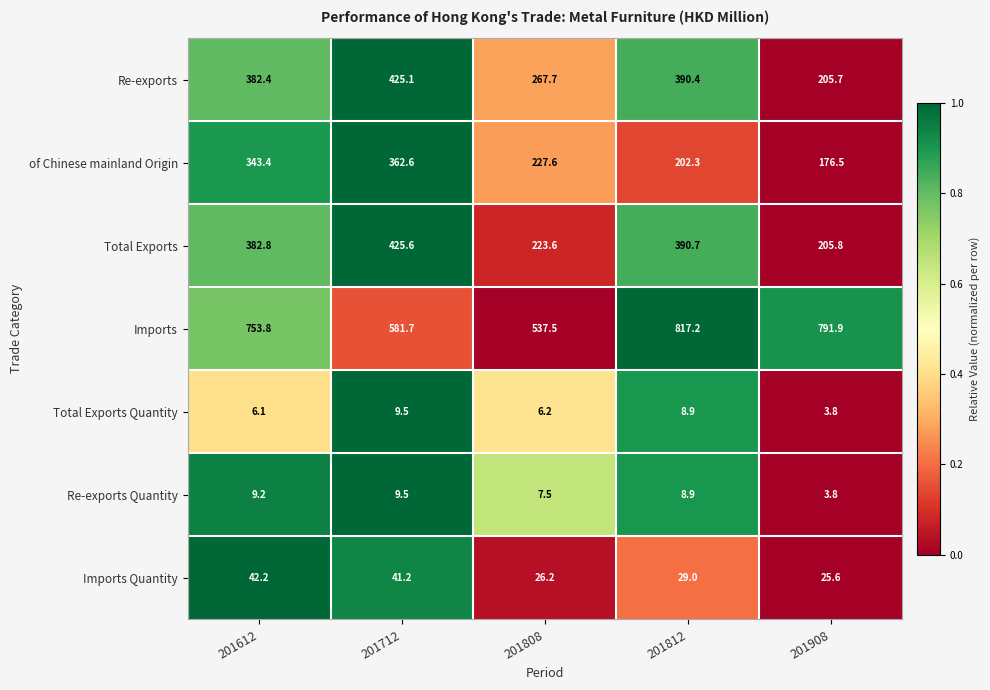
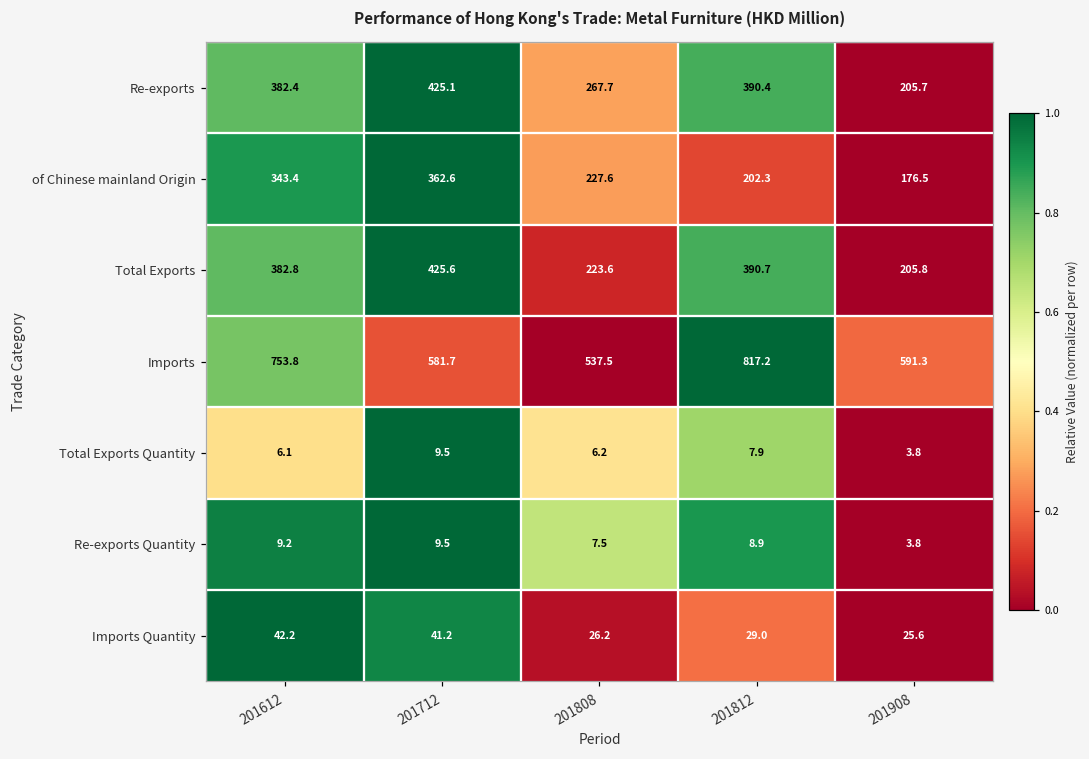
Imports, 201908: 791.9 -> 591.3
Total Exports Quantity, 201812: 8.9 -> 7.9
